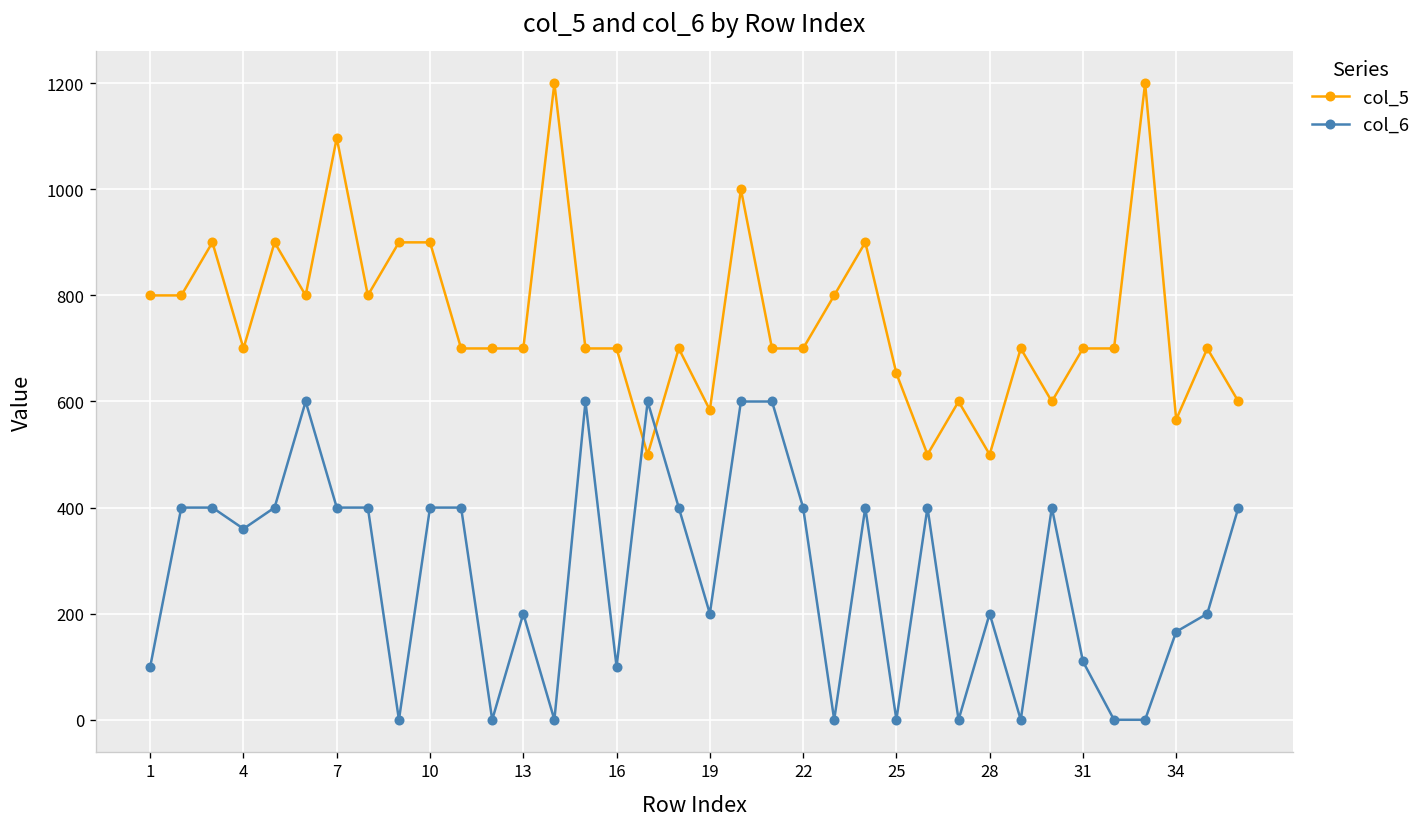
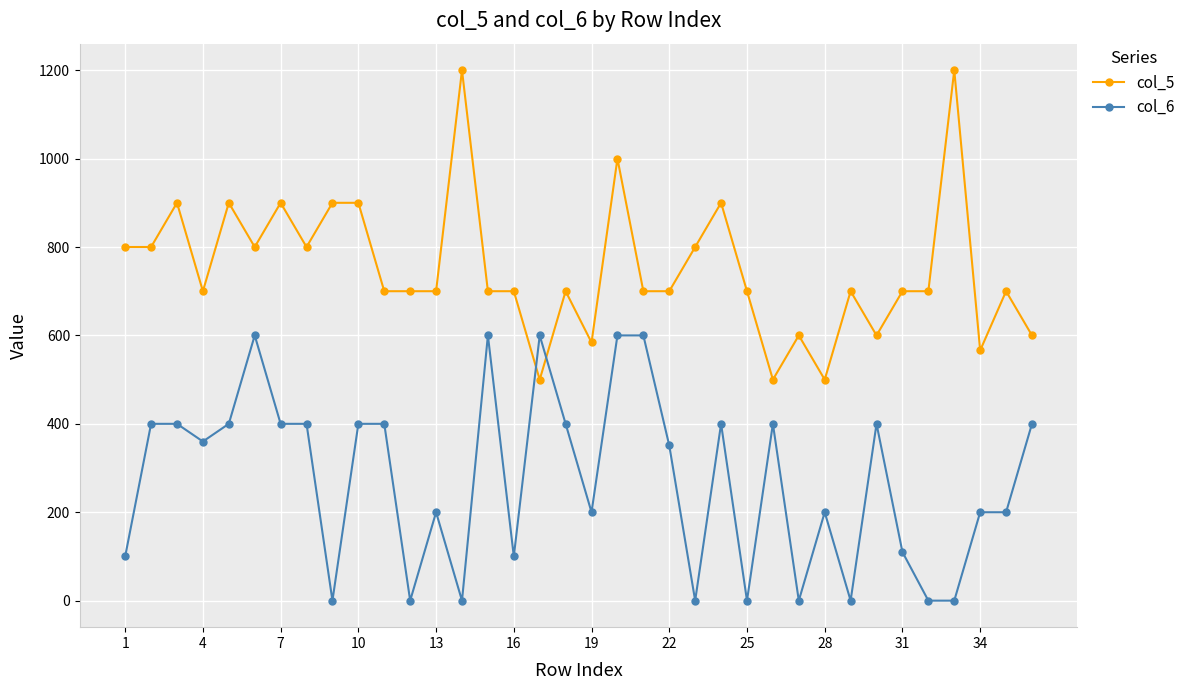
col_5, 7: 1100 -> 900
col_6, 22: 400 -> 350
col_5, 25: 650 -> 700
col_6, 34: 170 -> 200
